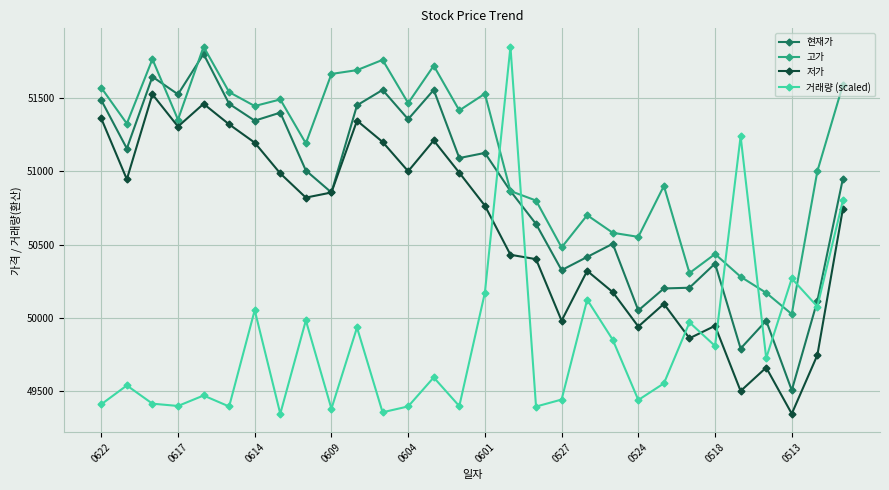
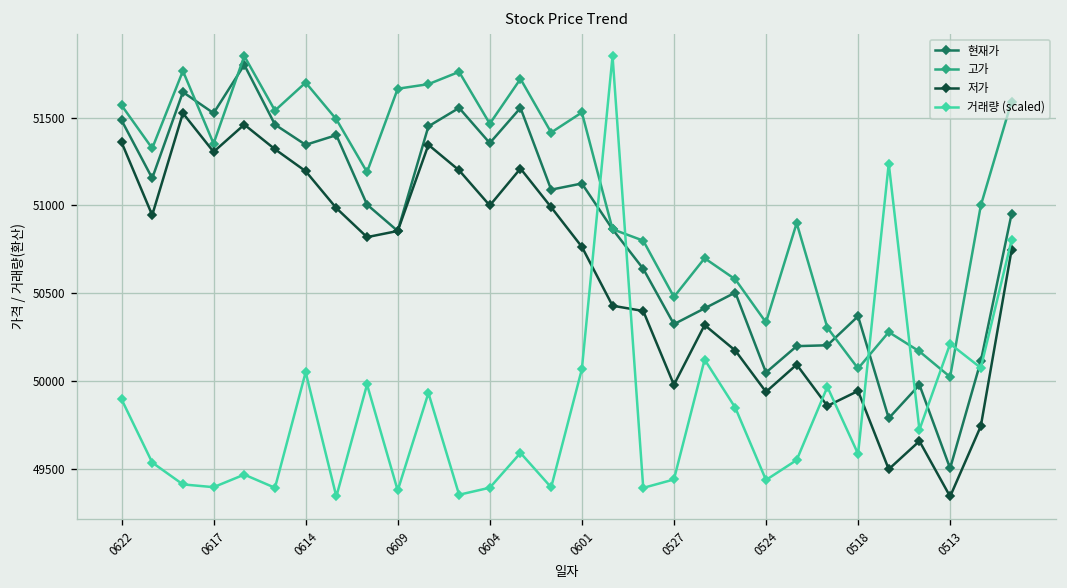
거래량 (scaled), 0622: 49410 -> 49900
고가, 0614: 51450 -> 51700
거래량 (scaled), 0601: 50170 -> 50070
고가, 0524: 50550 -> 50340
고가, 0518: 50440 -> 50070
거래량 (scaled), 0518: 49810 -> 49590
거래량 (scaled), 0513: 50270 -> 50210
